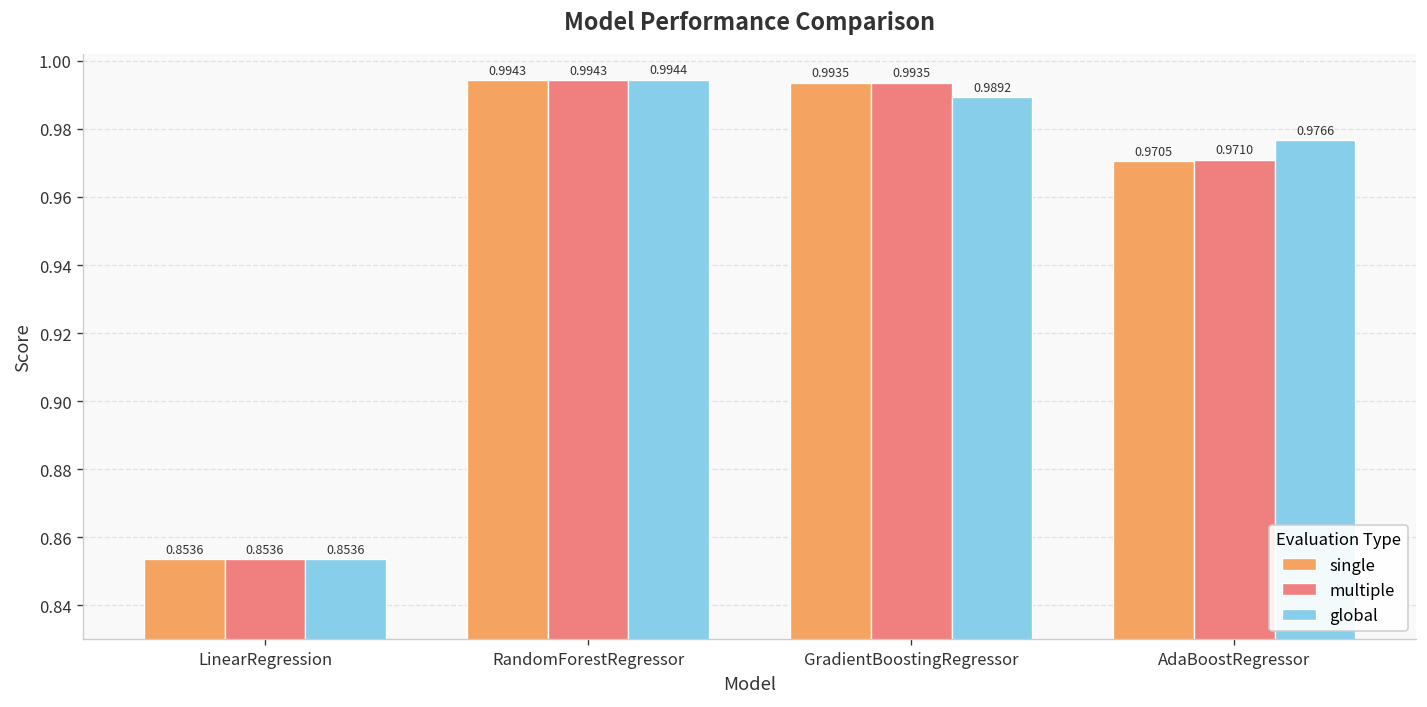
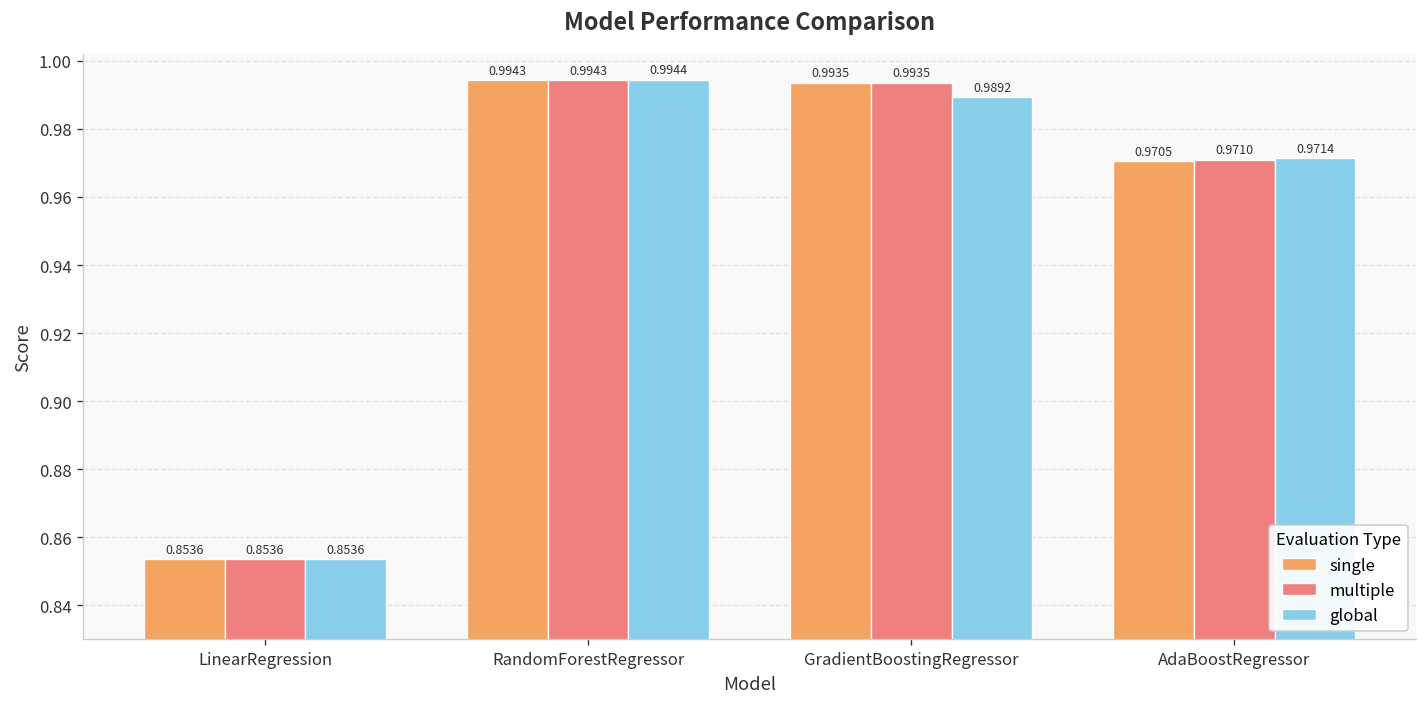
global, AdaBoostRegressor: 0.9766 -> 0.9714
